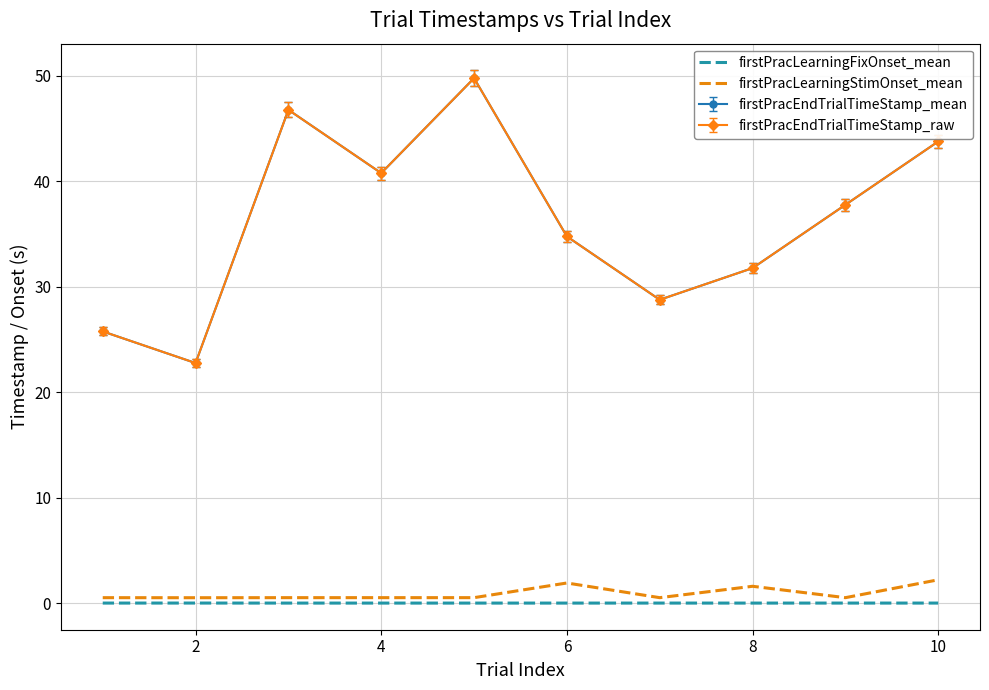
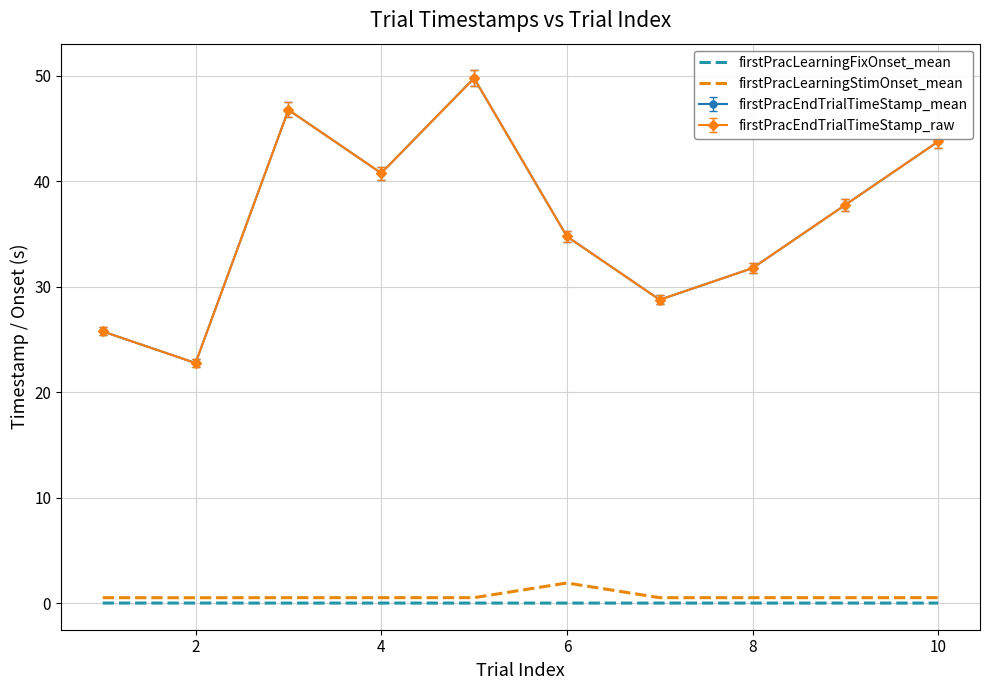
firstPracLearningStimOnset_mean, 8: 1.6 -> 0.5
firstPracLearningStimOnset_mean, 10: 2.2 -> 0.5
